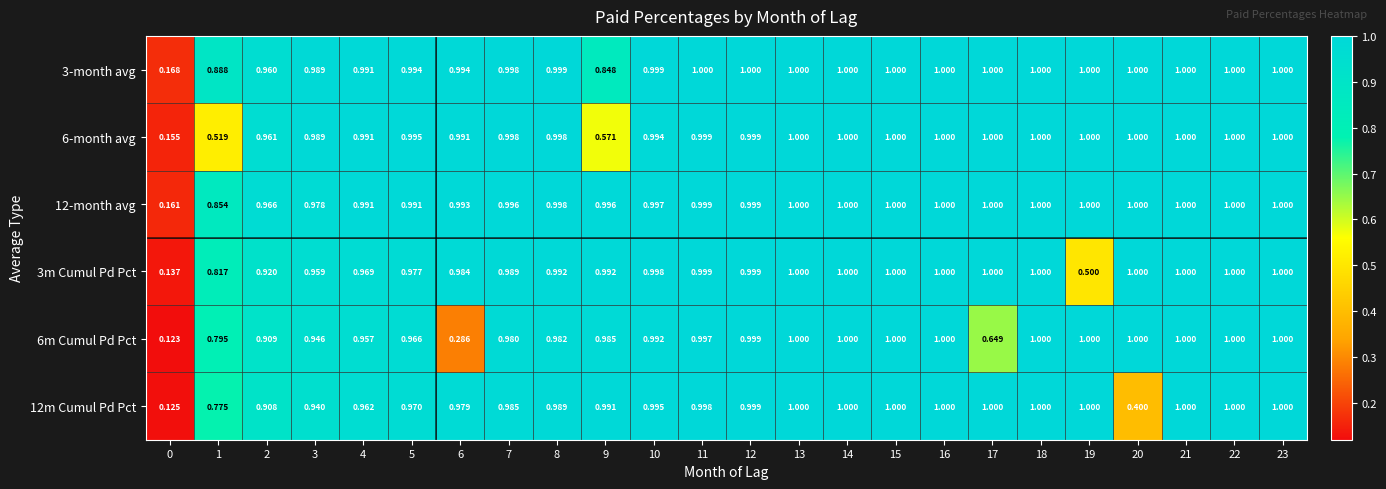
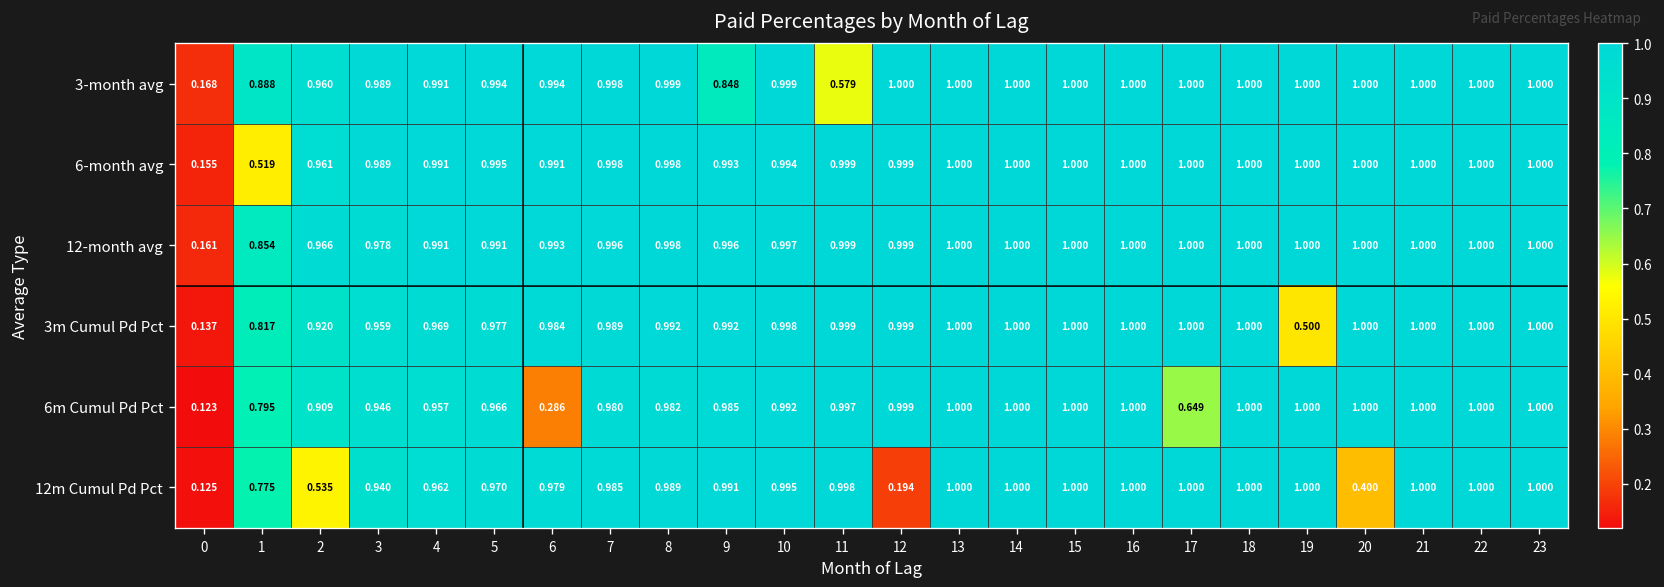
3-month avg, 11: 1.000 -> 0.579
6-month avg, 9: 0.571 -> 0.993
12m Cumul Pd Pct, 2: 0.908 -> 0.535
12m Cumul Pd Pct, 12: 0.999 -> 0.194
